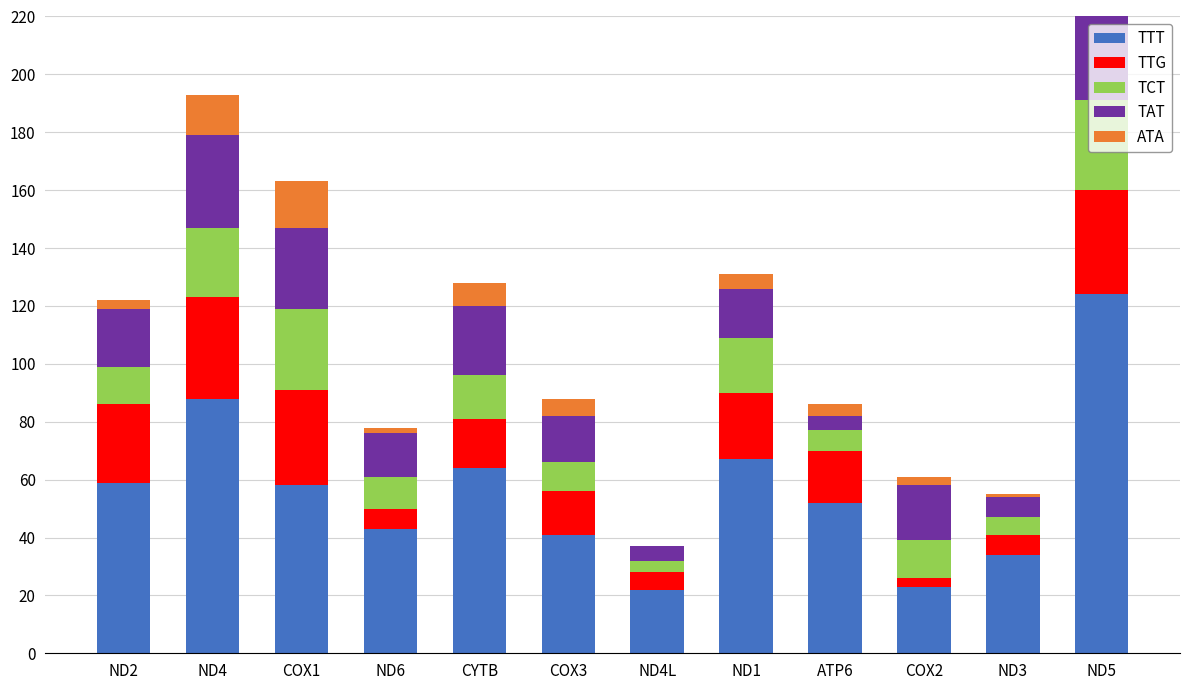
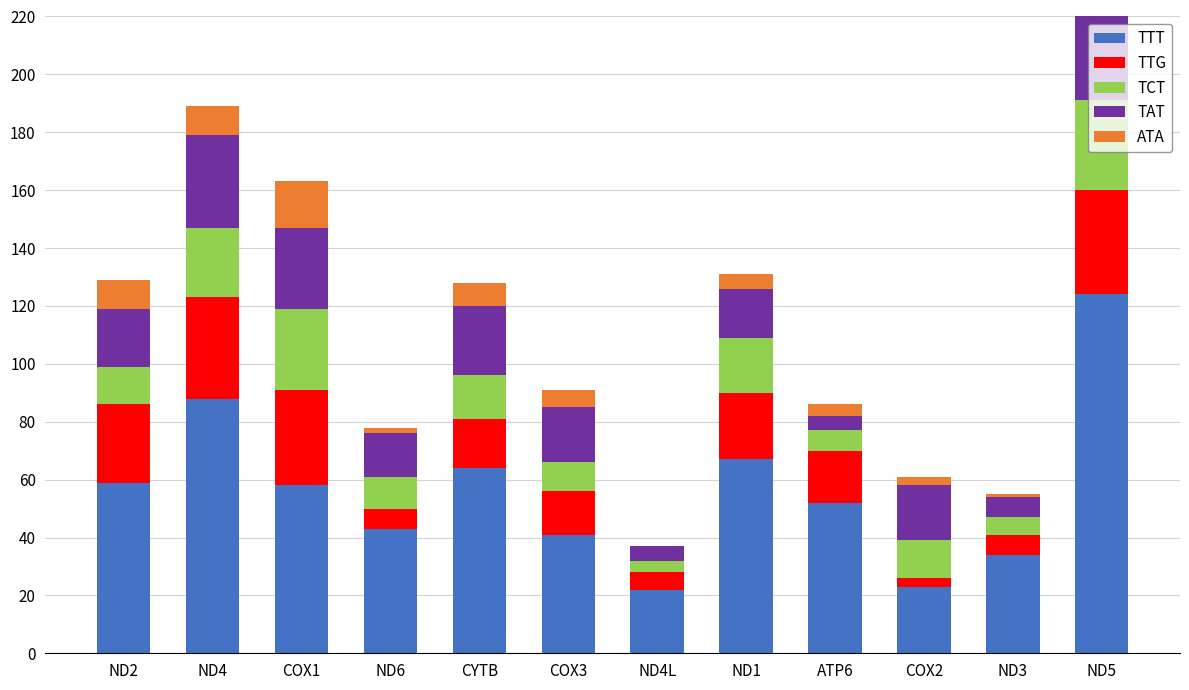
ATA, ND2: 3 -> 10
ATA, ND4: 14 -> 10
TAT, COX3: 16 -> 19
